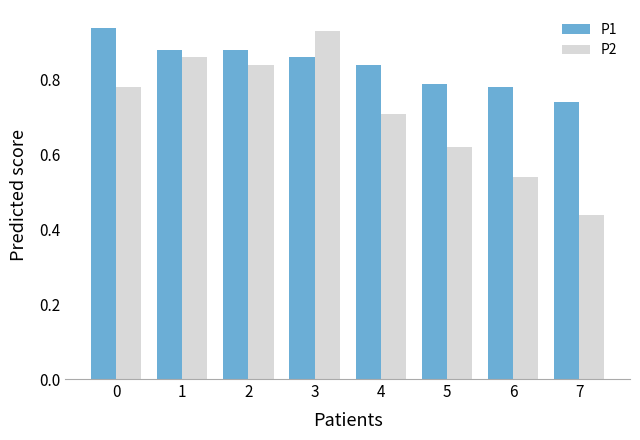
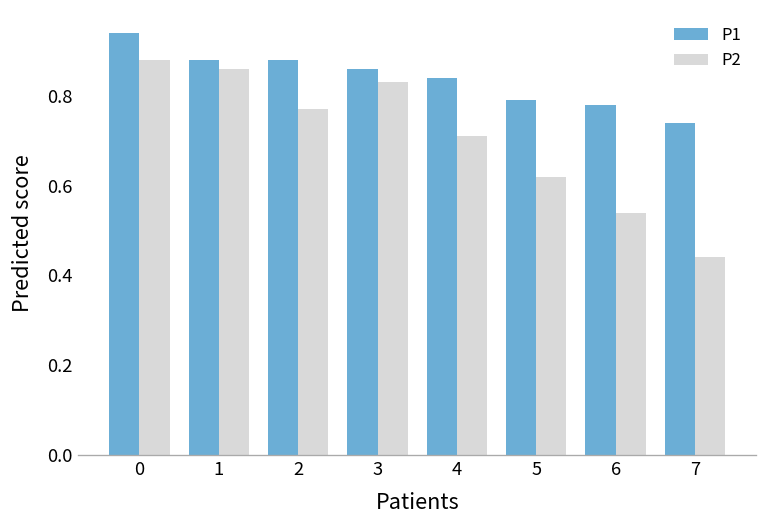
P2, 0: 0.78 -> 0.88
P2, 2: 0.84 -> 0.77
P2, 3: 0.93 -> 0.83
